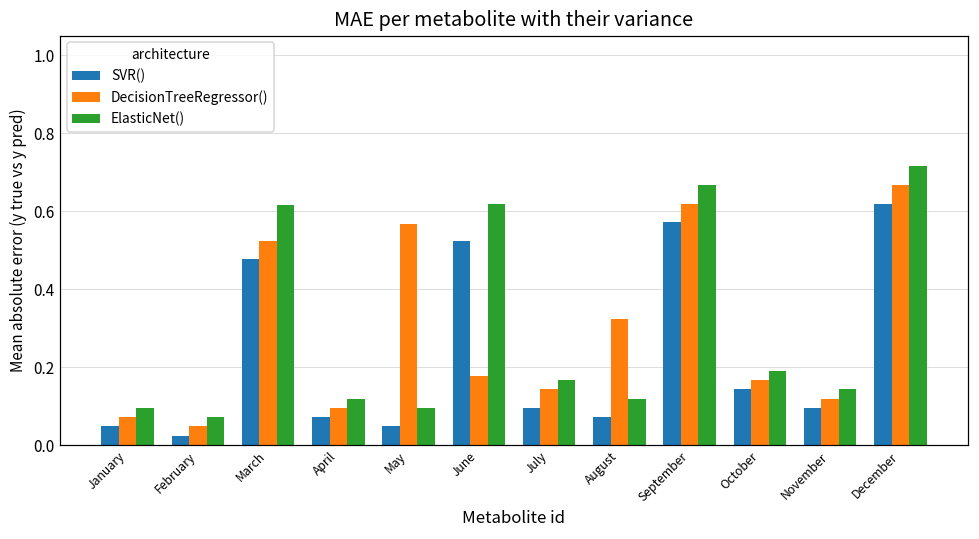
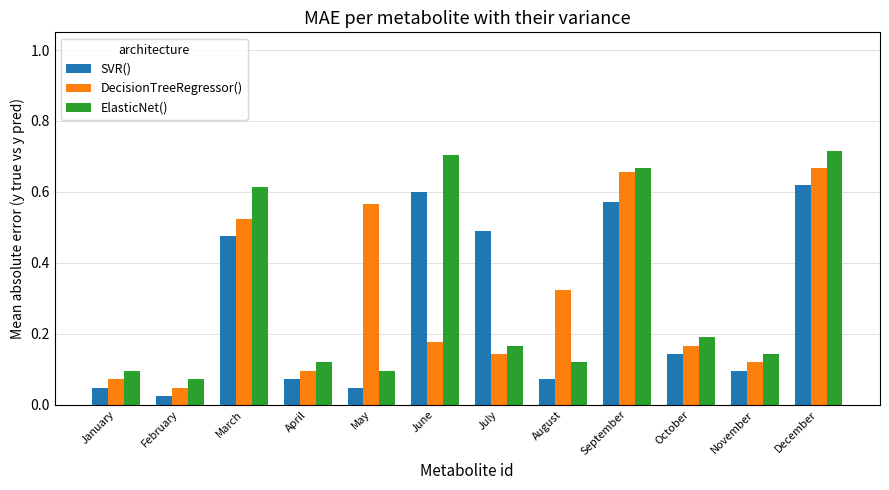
SVR(), June: 0.52 -> 0.60
ElasticNet(), June: 0.62 -> 0.70
SVR(), July: 0.10 -> 0.49
DecisionTreeRegressor(), September: 0.62 -> 0.66
